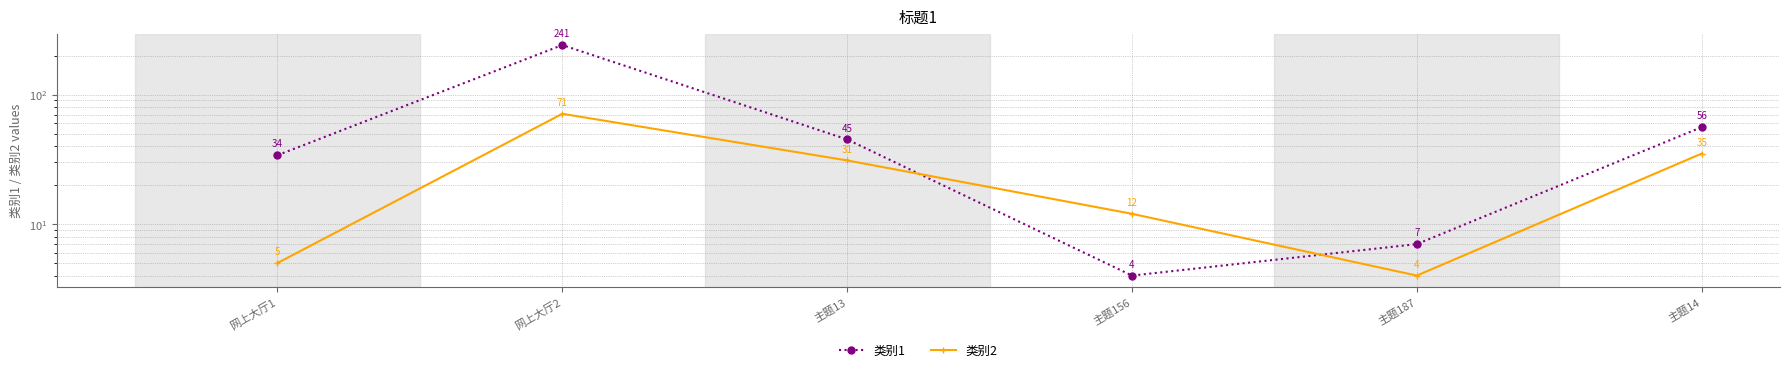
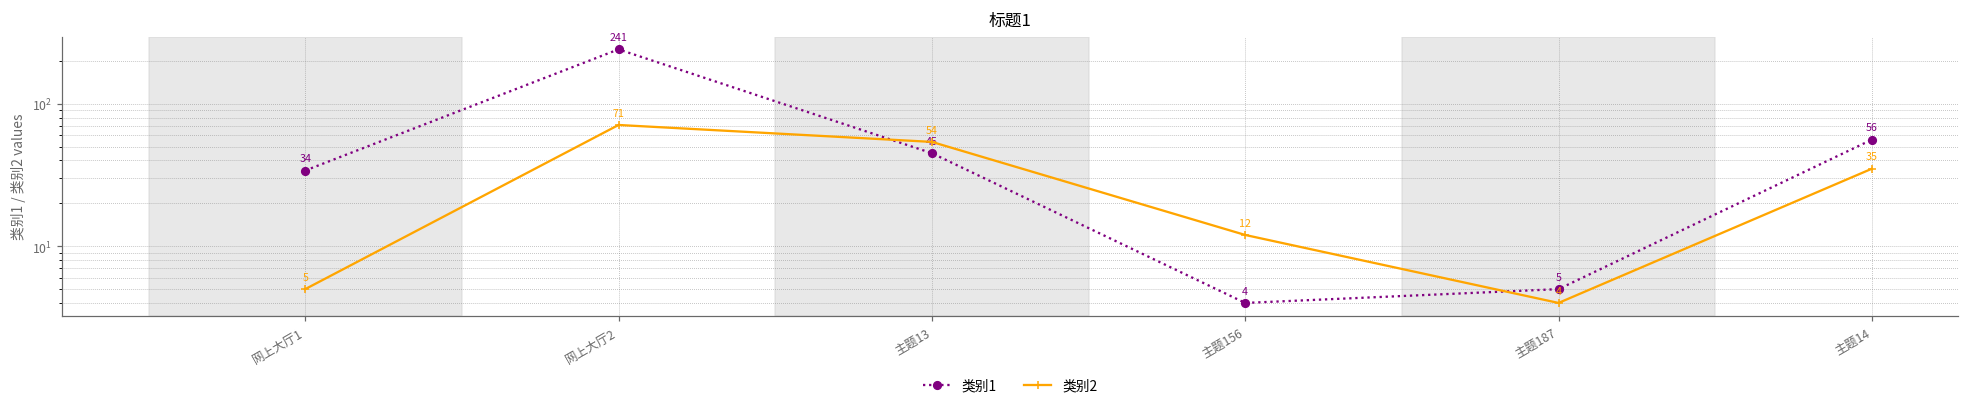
类别2, 主题13: 31 -> 54
类别1, 主题187: 7 -> 5
